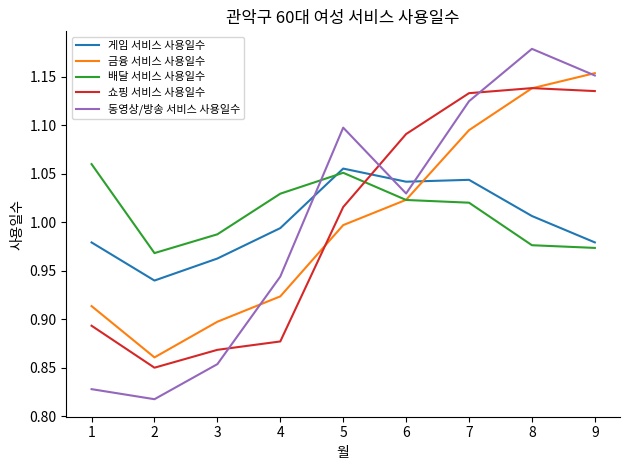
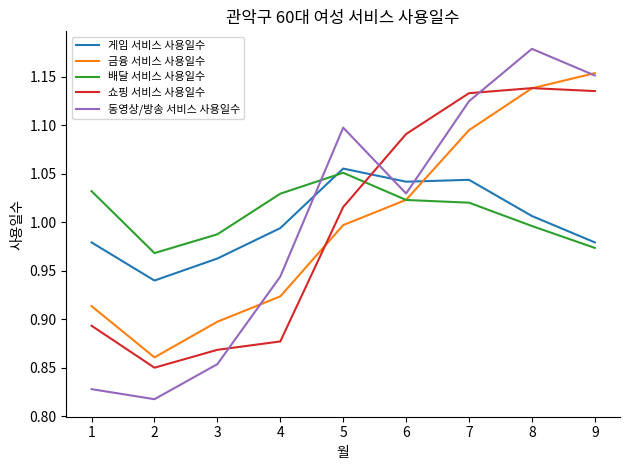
배달 서비스 사용일수, 1: 1.06 -> 1.03
배달 서비스 사용일수, 8: 0.98 -> 1.00
